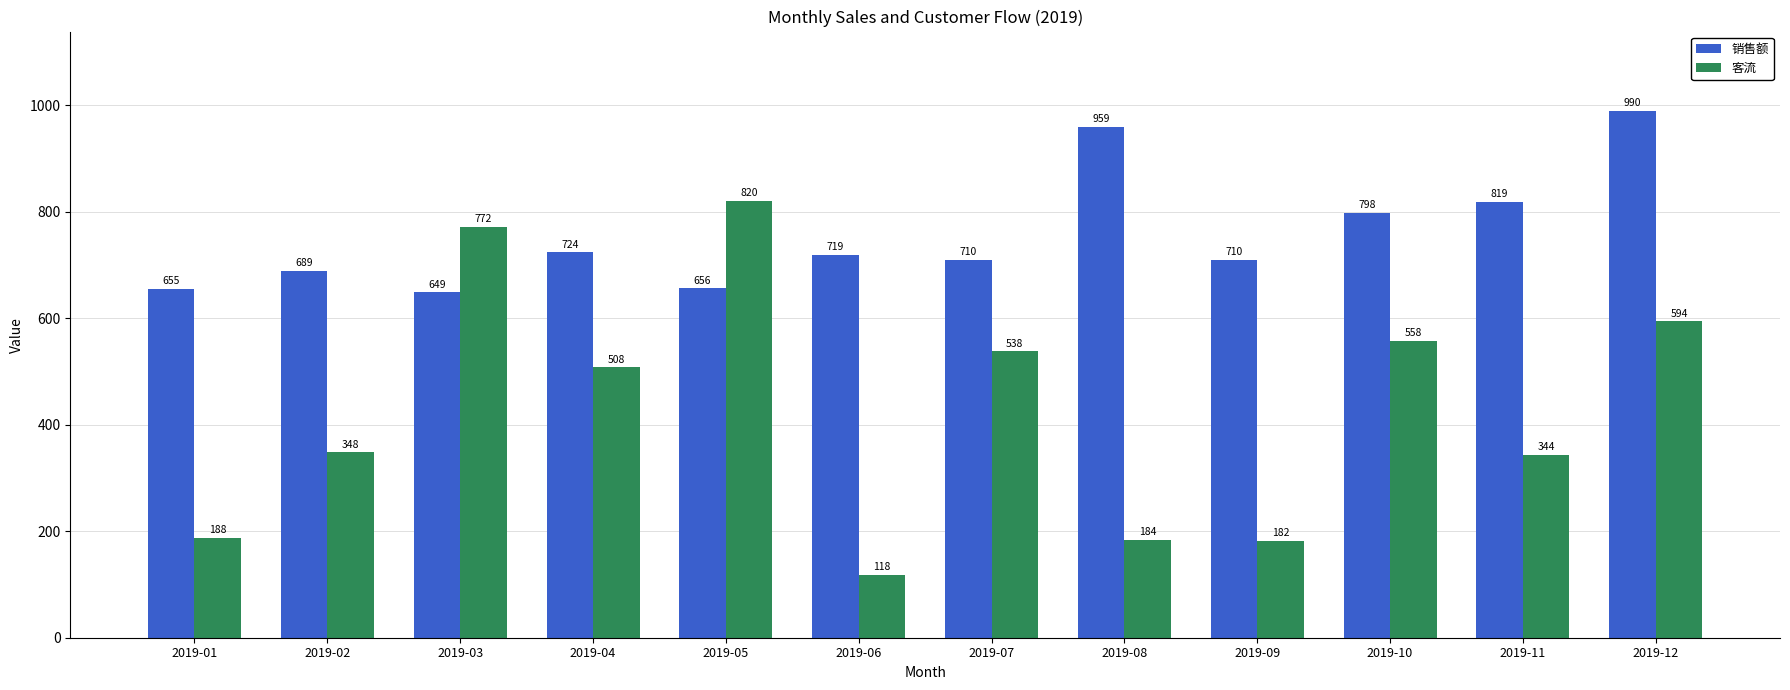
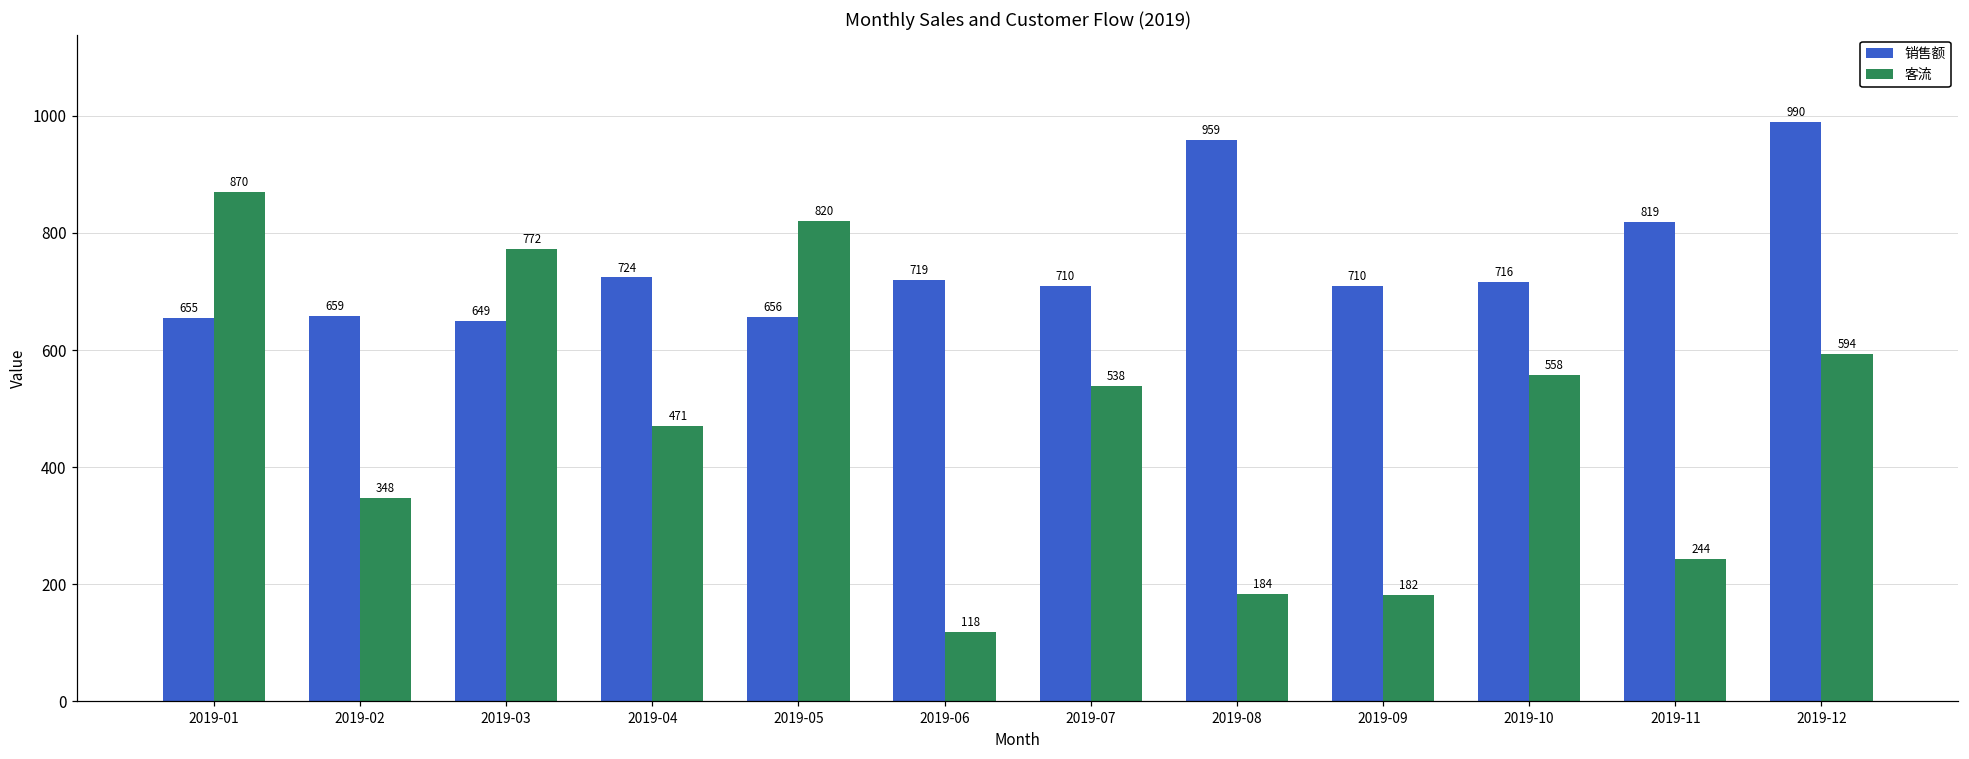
客流, 2019-01: 188 -> 870
销售额, 2019-02: 689 -> 659
客流, 2019-04: 508 -> 471
销售额, 2019-10: 798 -> 716
客流, 2019-11: 344 -> 244
